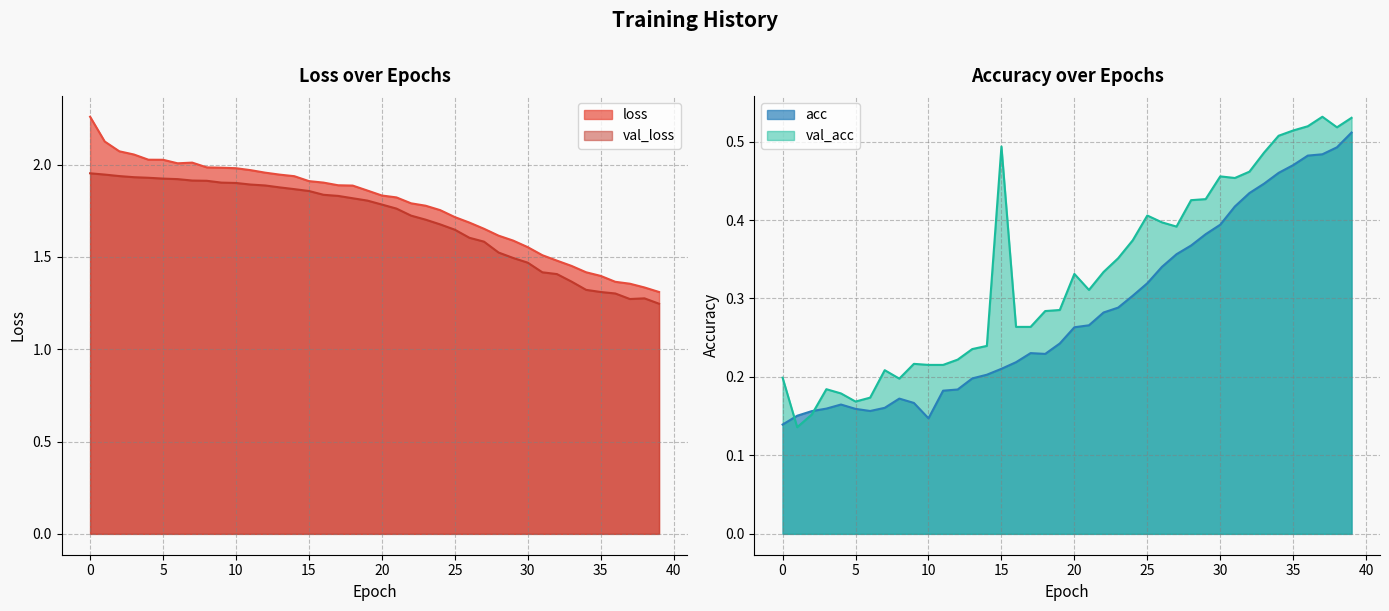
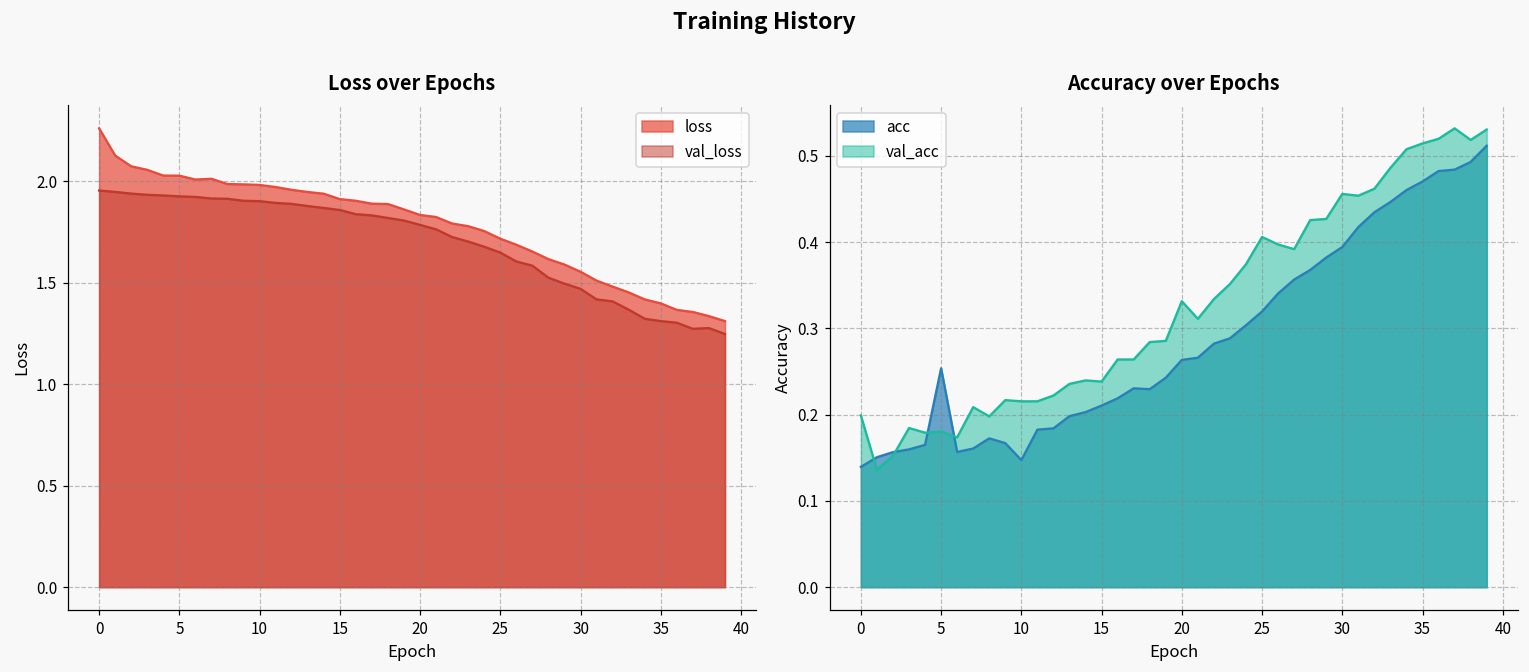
Accuracy over Epochs, acc, 5: 0.16 -> 0.25
Accuracy over Epochs, val_acc, 5: 0.17 -> 0.18
Accuracy over Epochs, val_acc, 15: 0.49 -> 0.24
